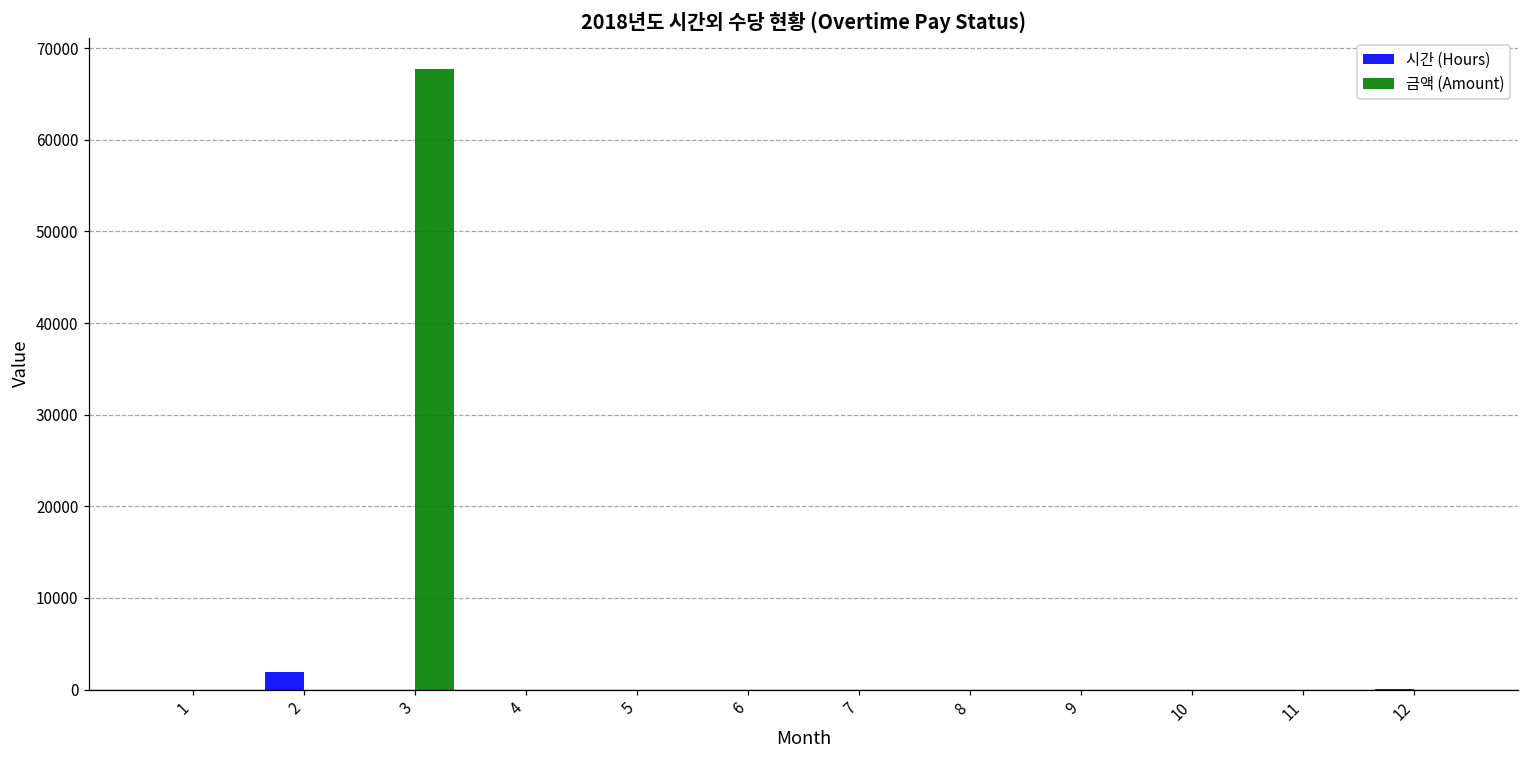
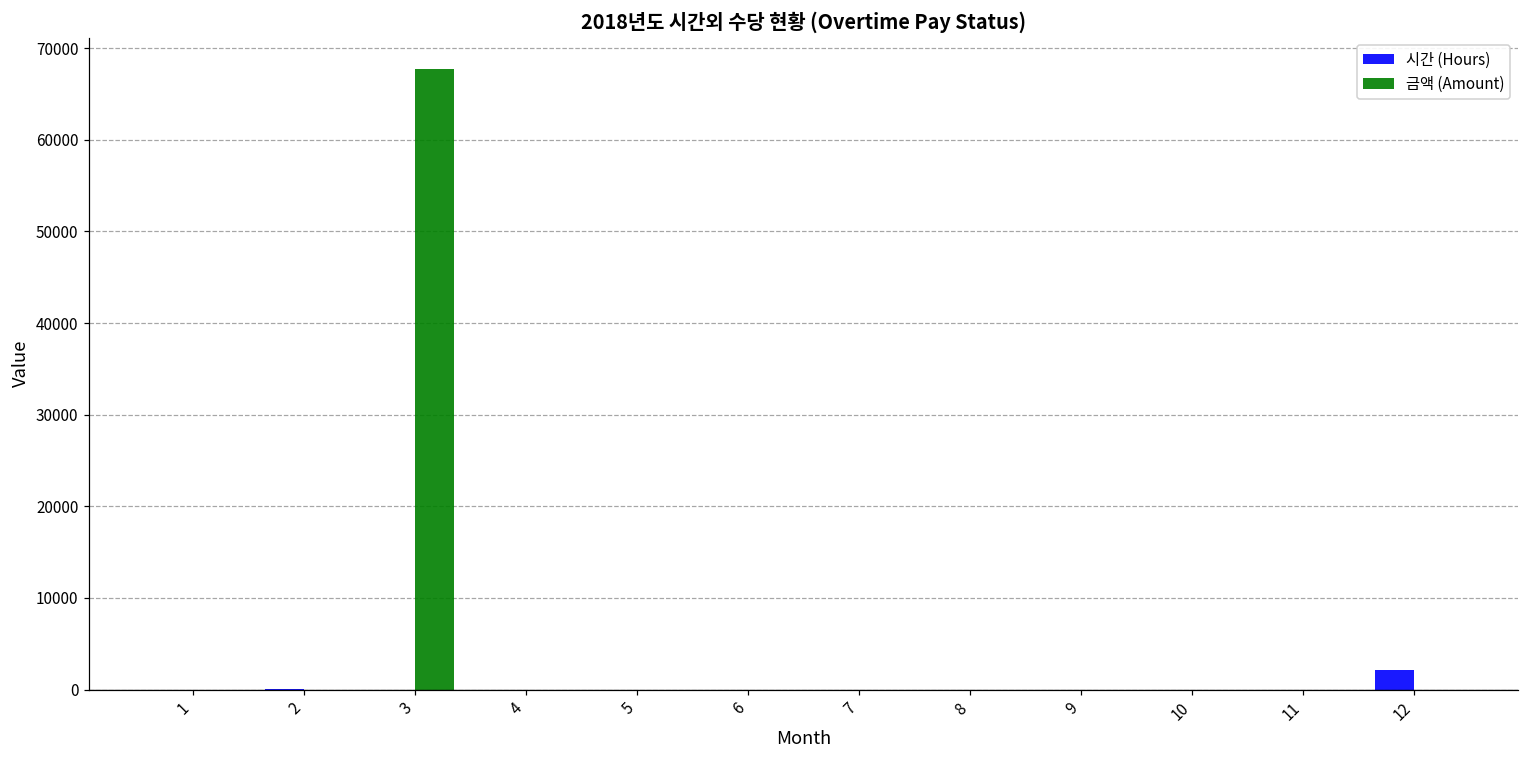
시간 (Hours), 2: 2000 -> 0
시간 (Hours), 12: 0 -> 2000
